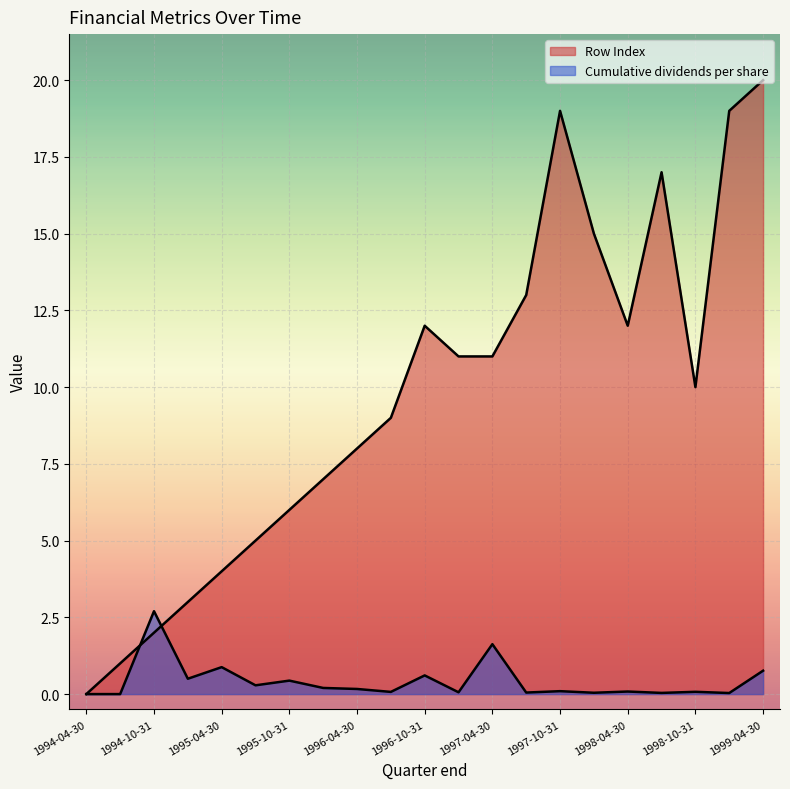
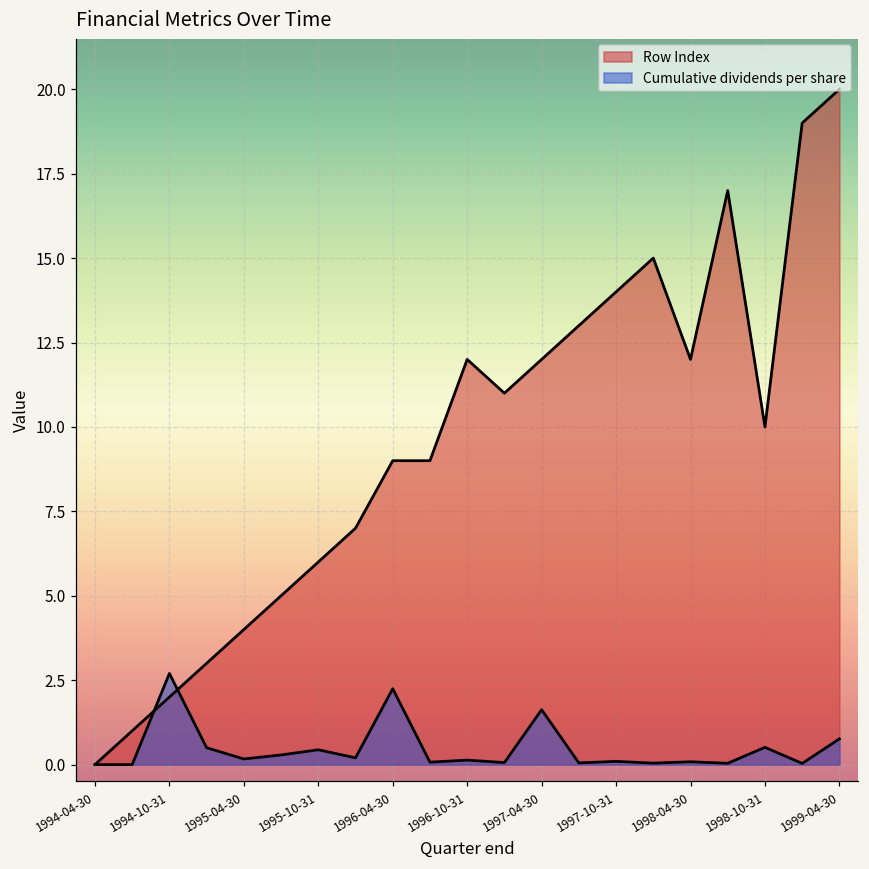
Cumulative dividends per share, 1995-04-30: 0.9 -> 0.2
Row Index, 1996-04-30: 8 -> 9
Cumulative dividends per share, 1996-04-30: 0.2 -> 2.2
Cumulative dividends per share, 1996-10-31: 0.6 -> 0.1
Row Index, 1997-04-30: 11 -> 12
Row Index, 1997-10-31: 19 -> 14
Cumulative dividends per share, 1998-10-31: 0.1 -> 0.5
